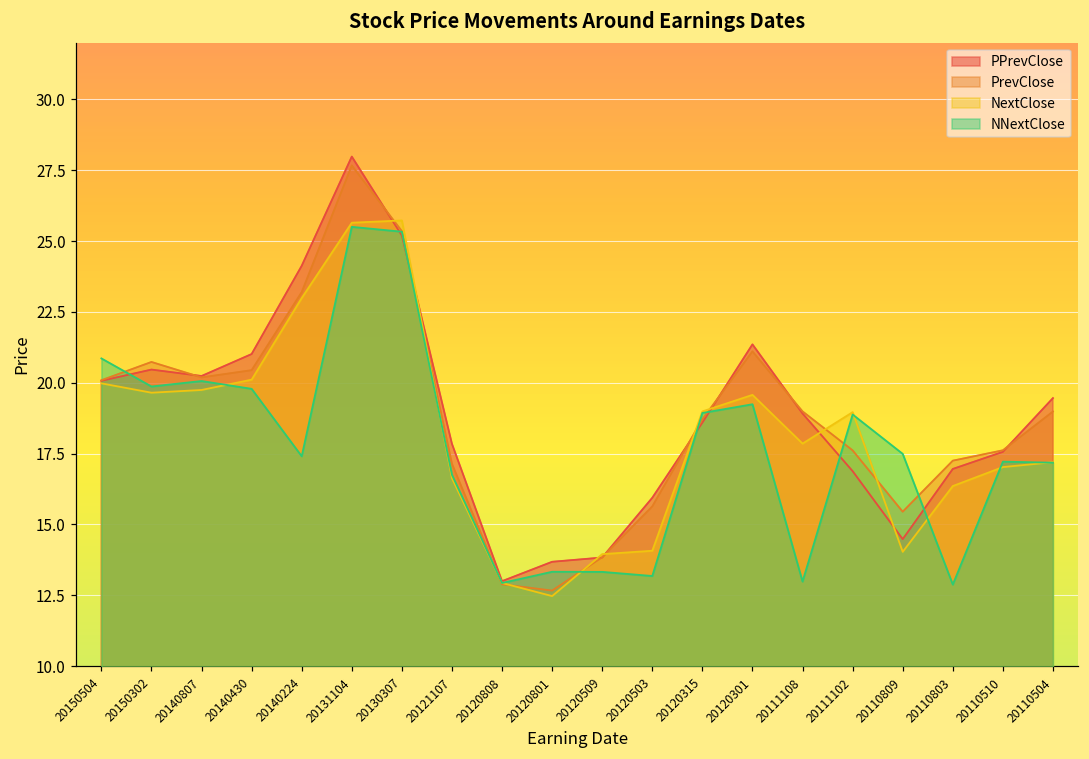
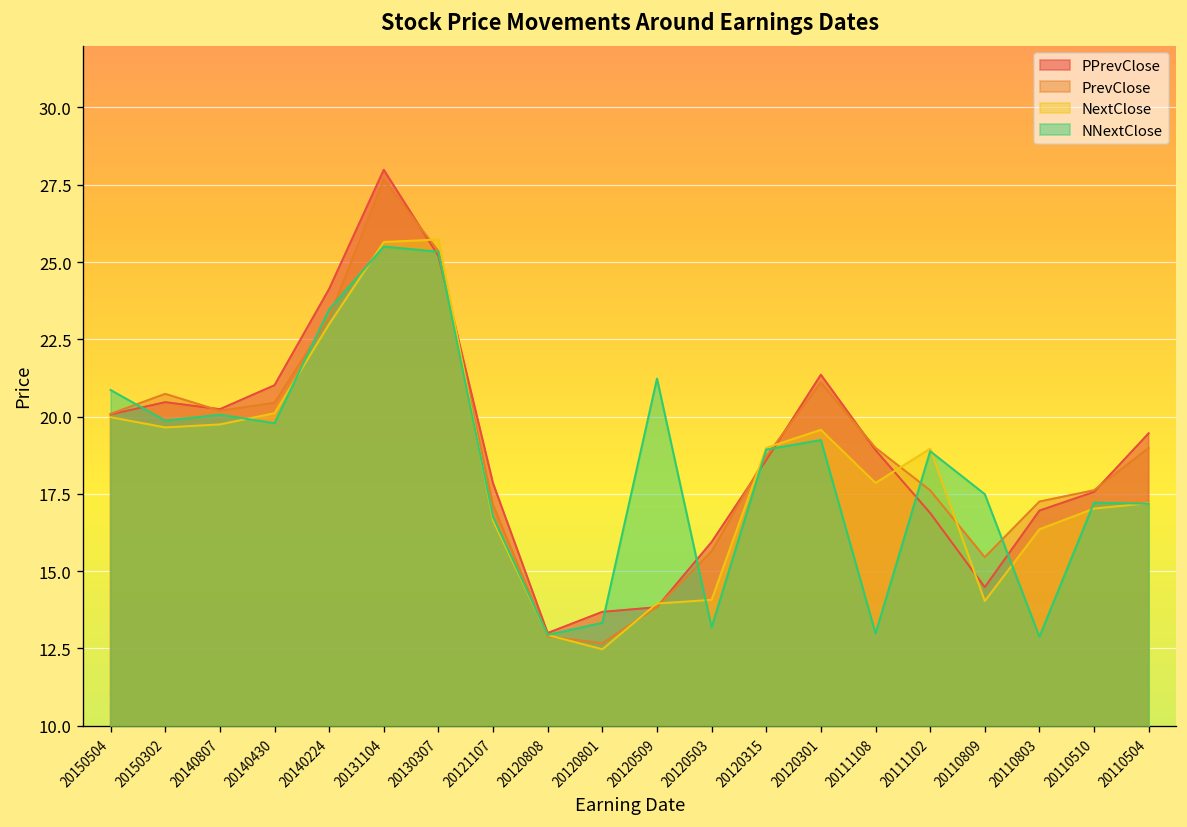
NNextClose, 20140224: 17.4 -> 23.5
NNextClose, 20120509: 13.3 -> 21.2
